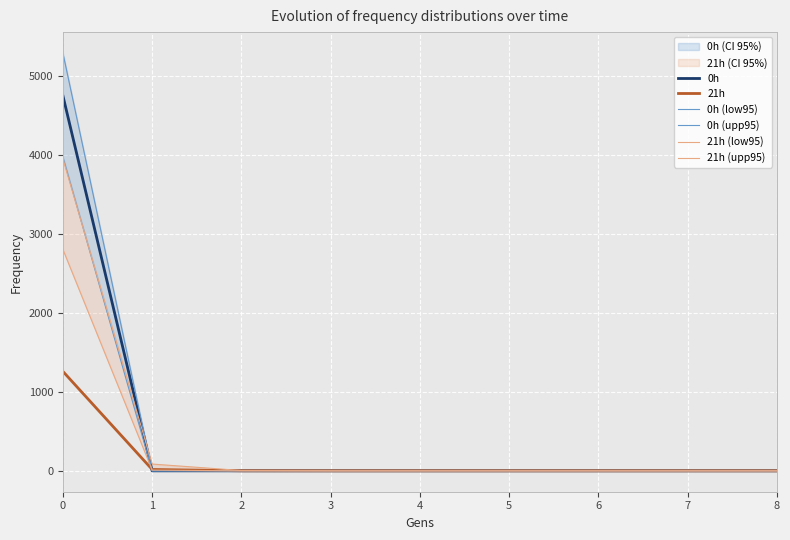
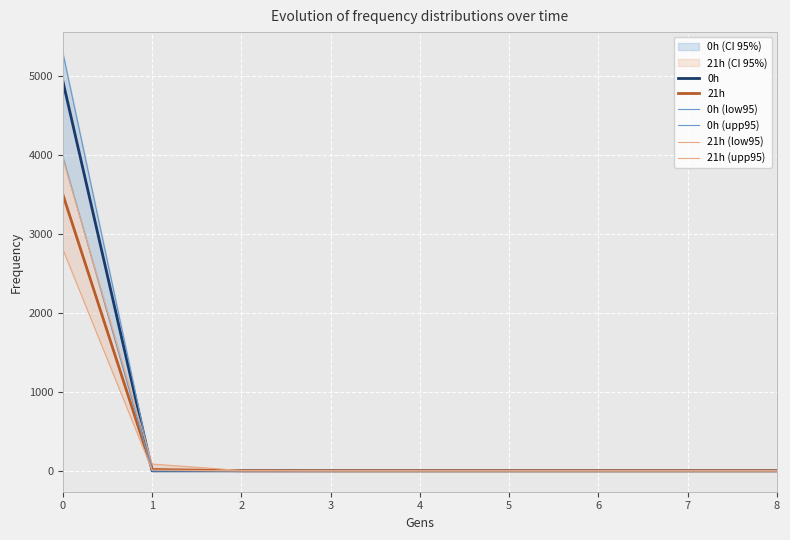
0h, 0: 4700 -> 4900
21h, 0: 1300 -> 3500
